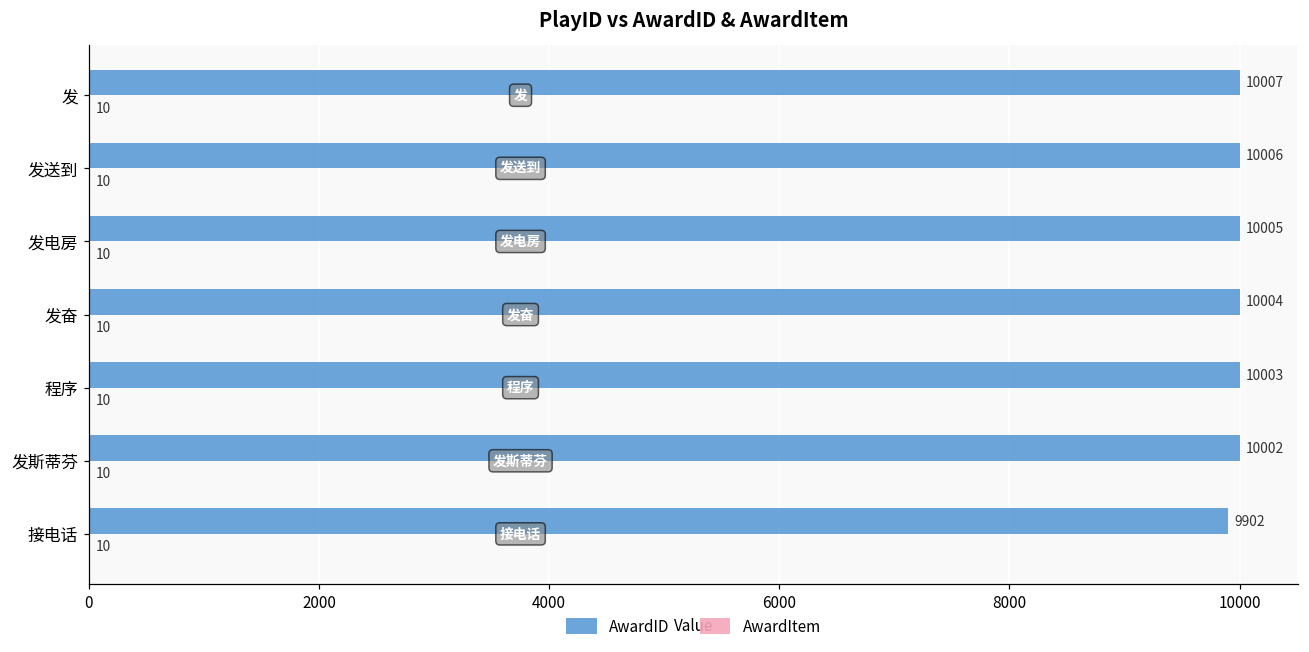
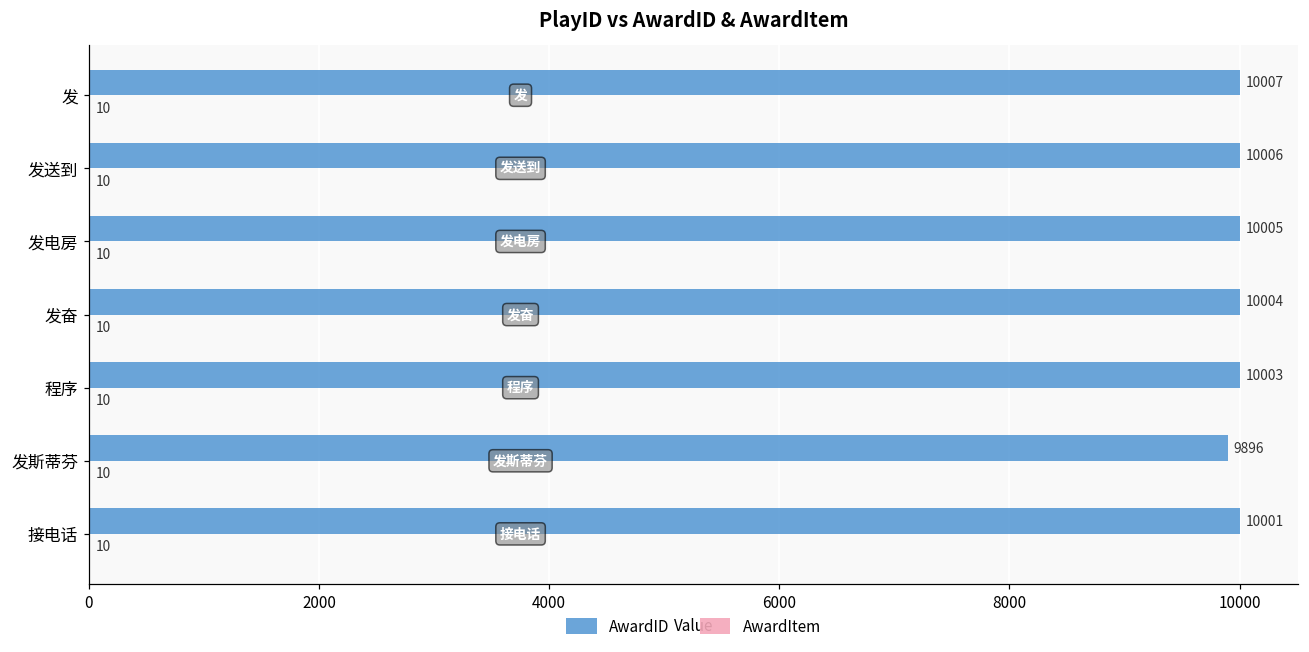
AwardID, 发斯蒂芬: 10002 -> 9896
AwardID, 接电话: 9902 -> 10001
